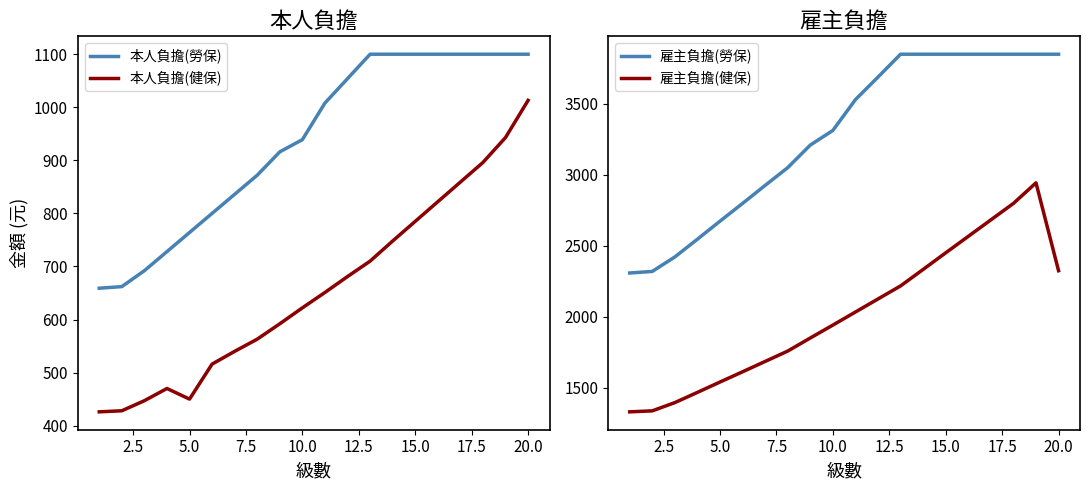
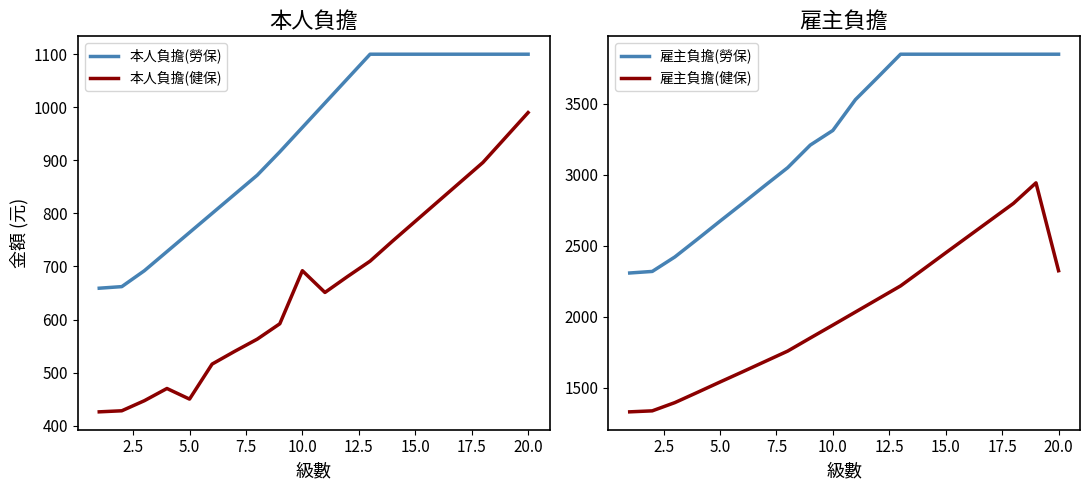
本人負擔, 本人負擔(勞保), 10.0: 940 -> 960
本人負擔, 本人負擔(健保), 10.0: 620 -> 690
本人負擔, 本人負擔(健保), 20.0: 1010 -> 990
